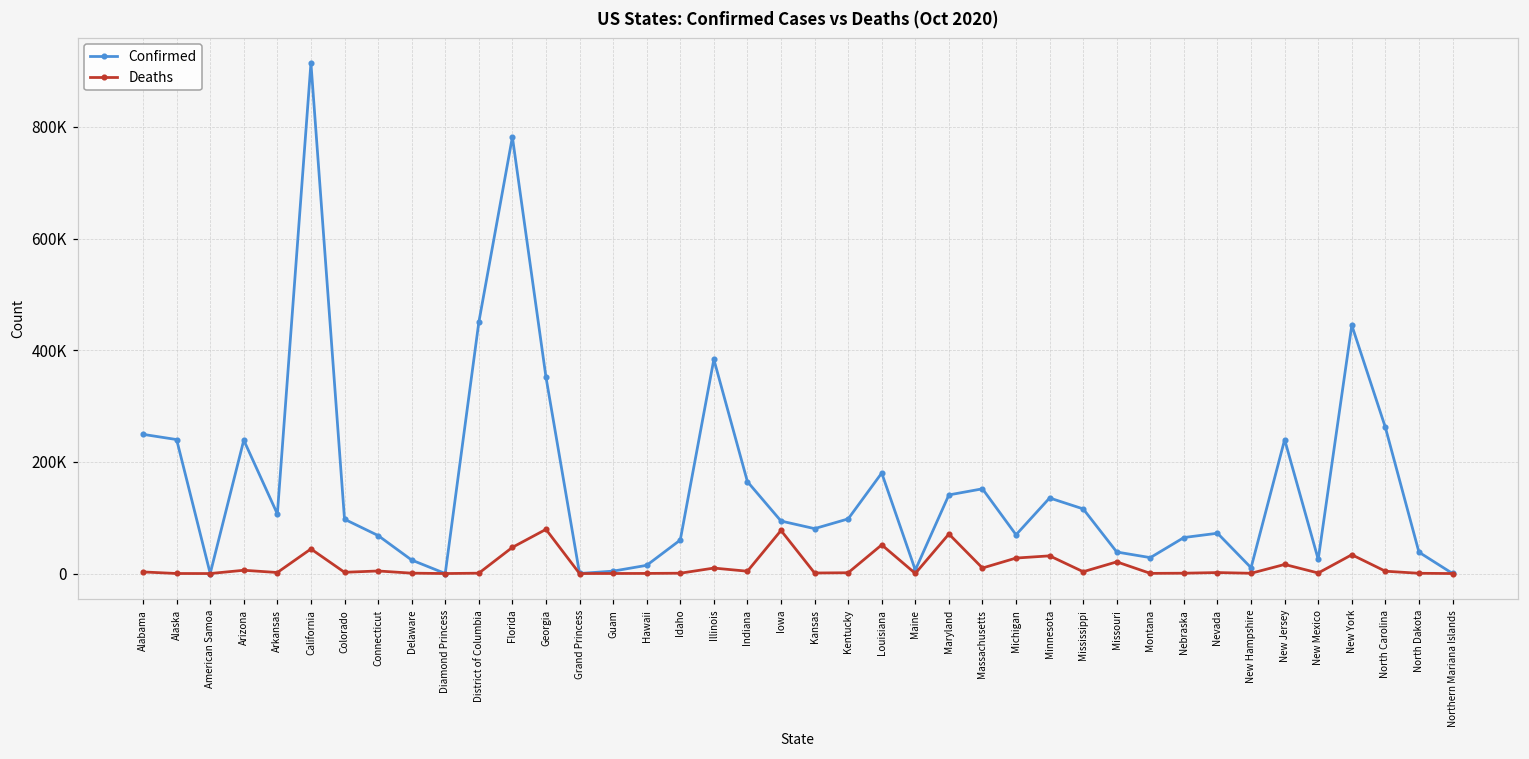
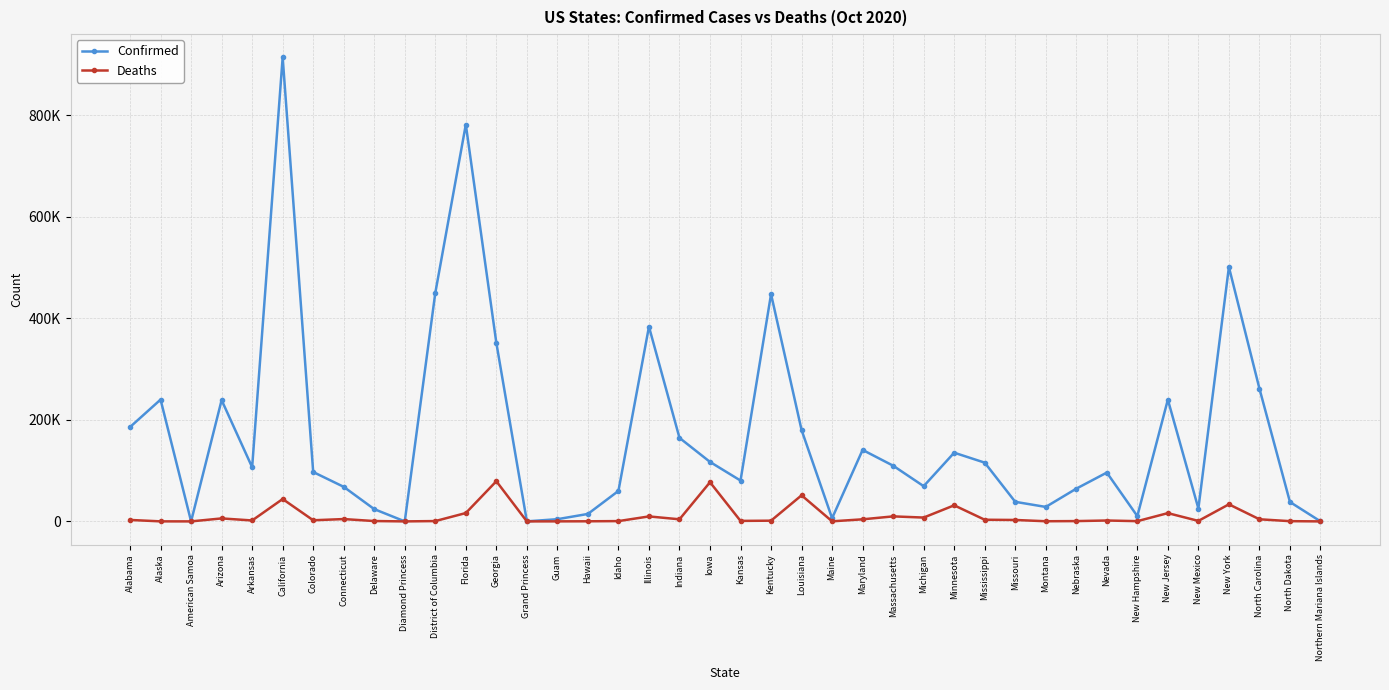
Confirmed, Alabama: 250000 -> 190000
Deaths, Florida: 50000 -> 20000
Confirmed, Iowa: 90000 -> 120000
Confirmed, Kentucky: 100000 -> 450000
Deaths, Maryland: 70000 -> 0
Confirmed, Massachusetts: 150000 -> 110000
Deaths, Michigan: 30000 -> 10000
Deaths, Missouri: 20000 -> 0
Confirmed, Nevada: 70000 -> 100000
Confirmed, New York: 440000 -> 500000
